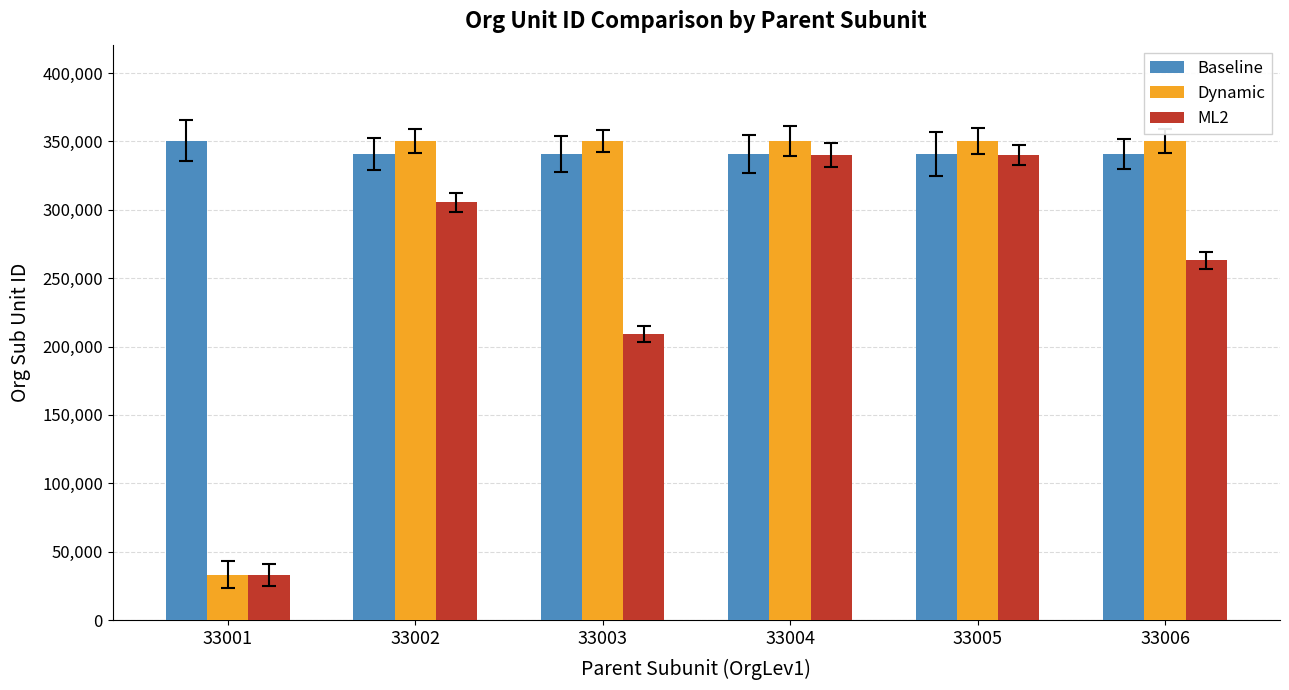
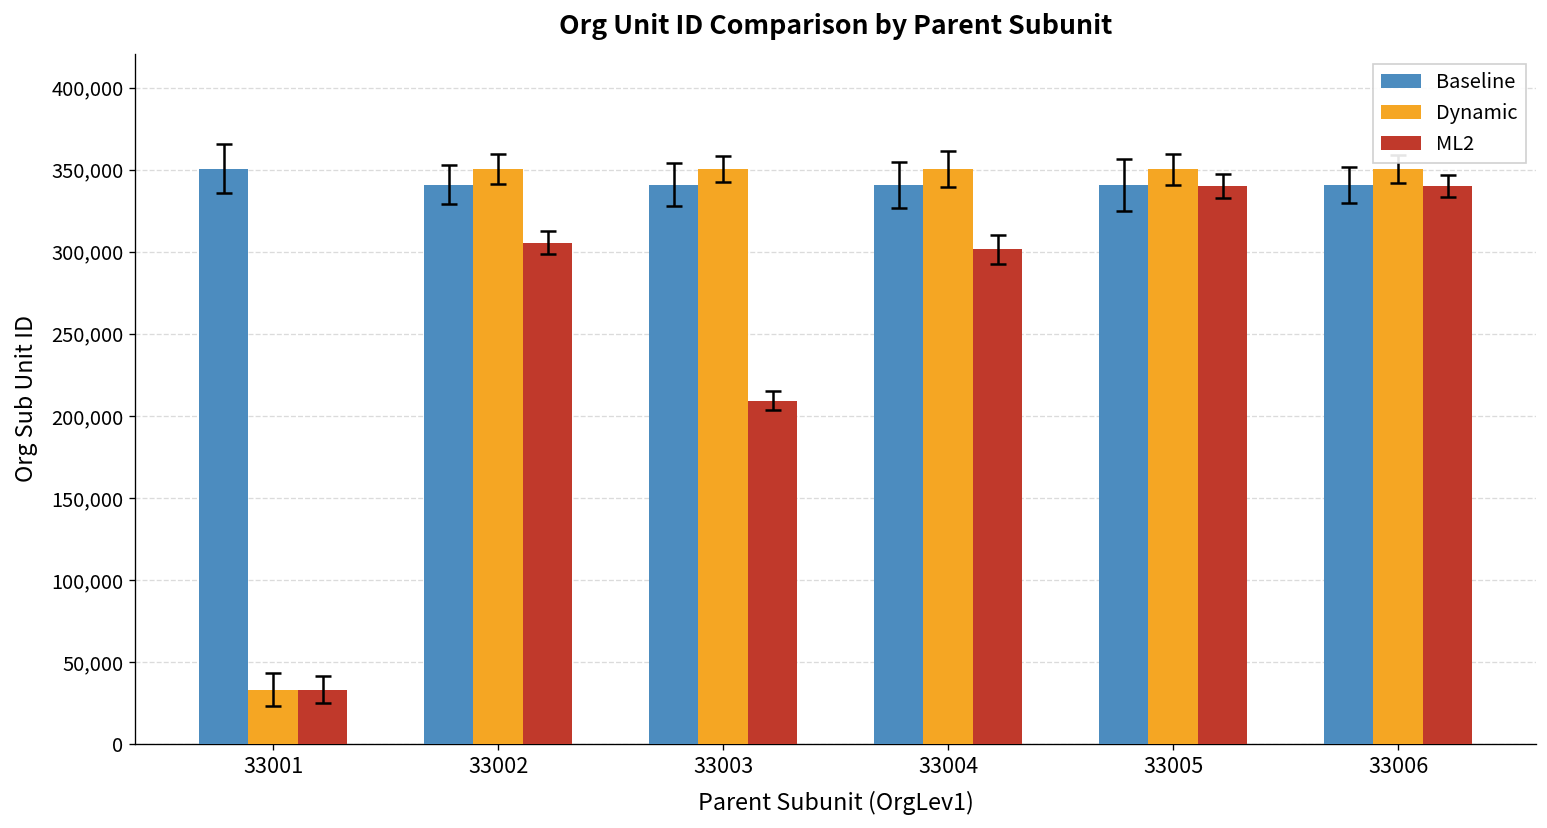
ML2, 33004: 340,000 -> 301,000
ML2, 33006: 263,000 -> 340,000
